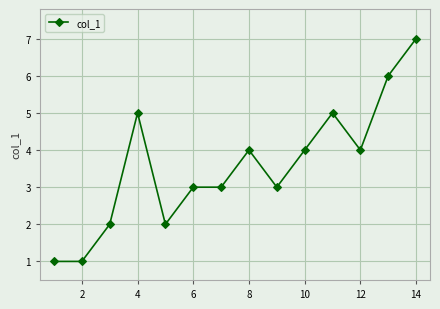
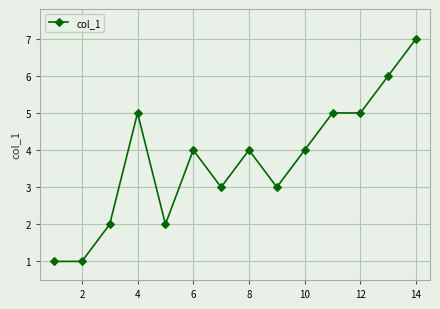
6: 3 -> 4
12: 4 -> 5
